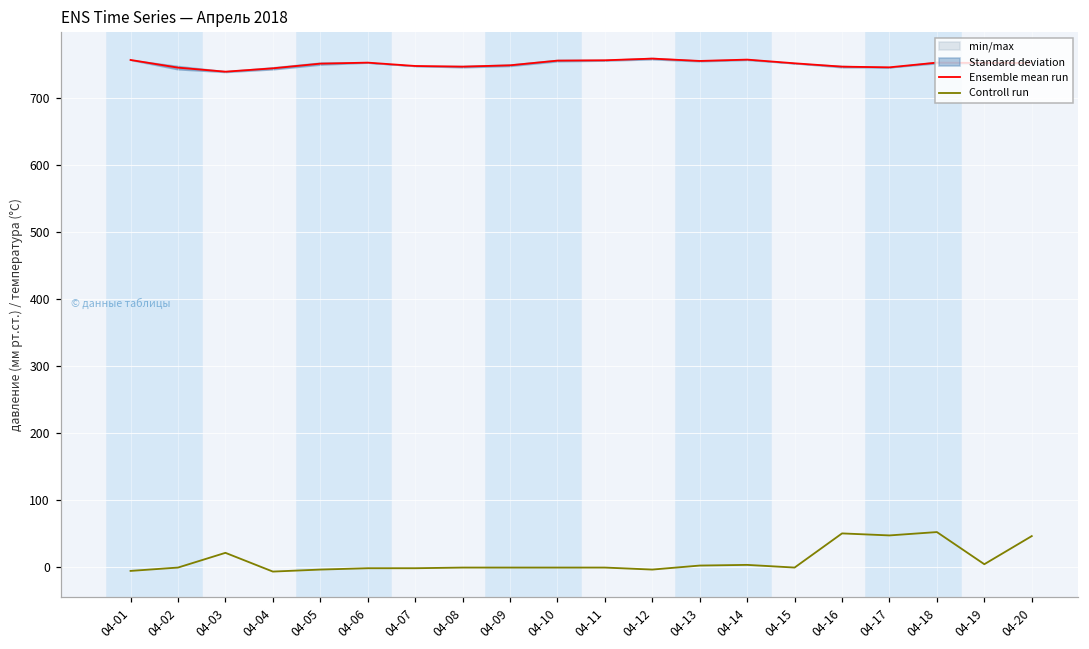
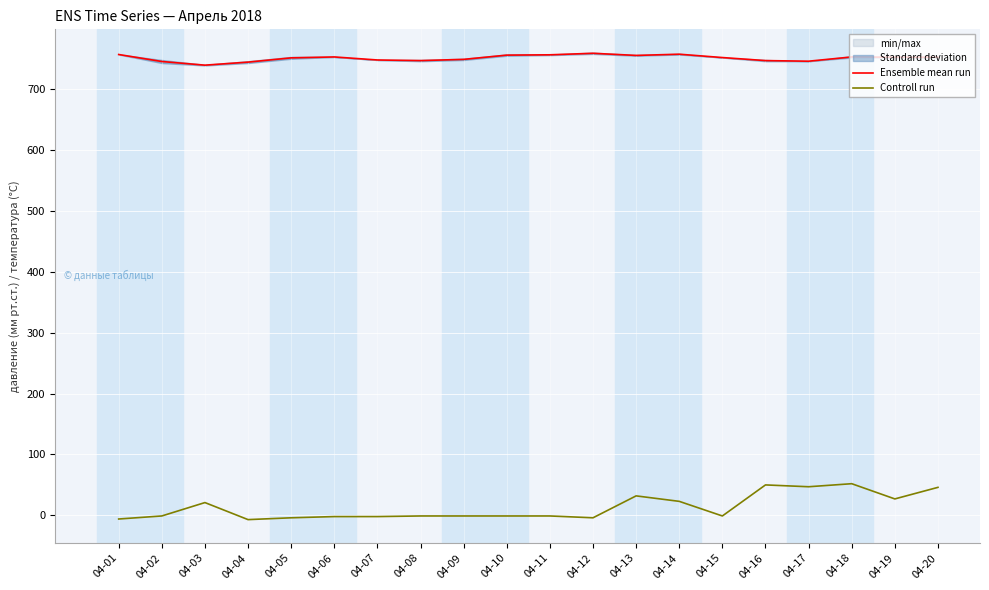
Controll run, 04-13: 0 -> 30
Controll run, 04-14: 0 -> 20
Controll run, 04-19: 0 -> 30
